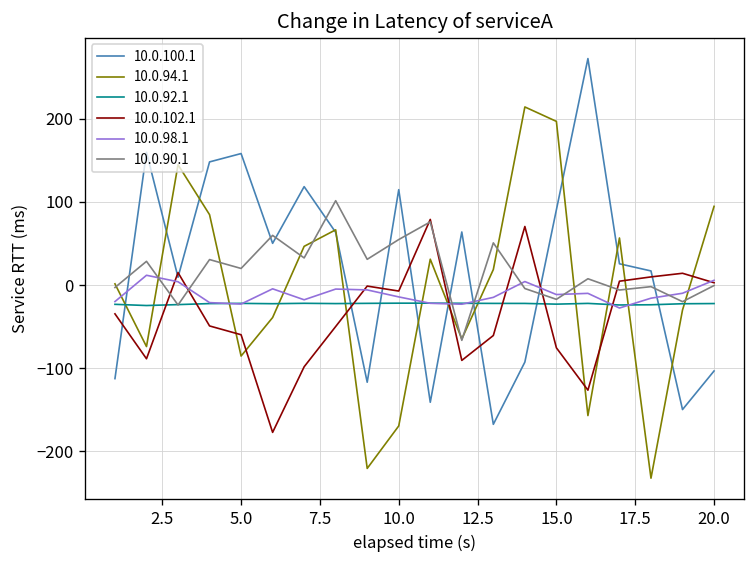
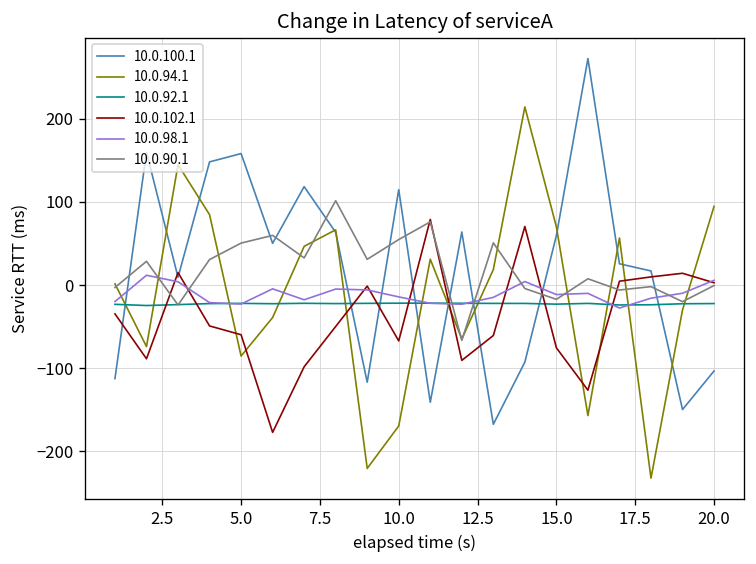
10.0.90.1, 5.0: 20 -> 50
10.0.102.1, 10.0: -10 -> -70
10.0.100.1, 15.0: 90 -> 60
10.0.94.1, 15.0: 200 -> 70
